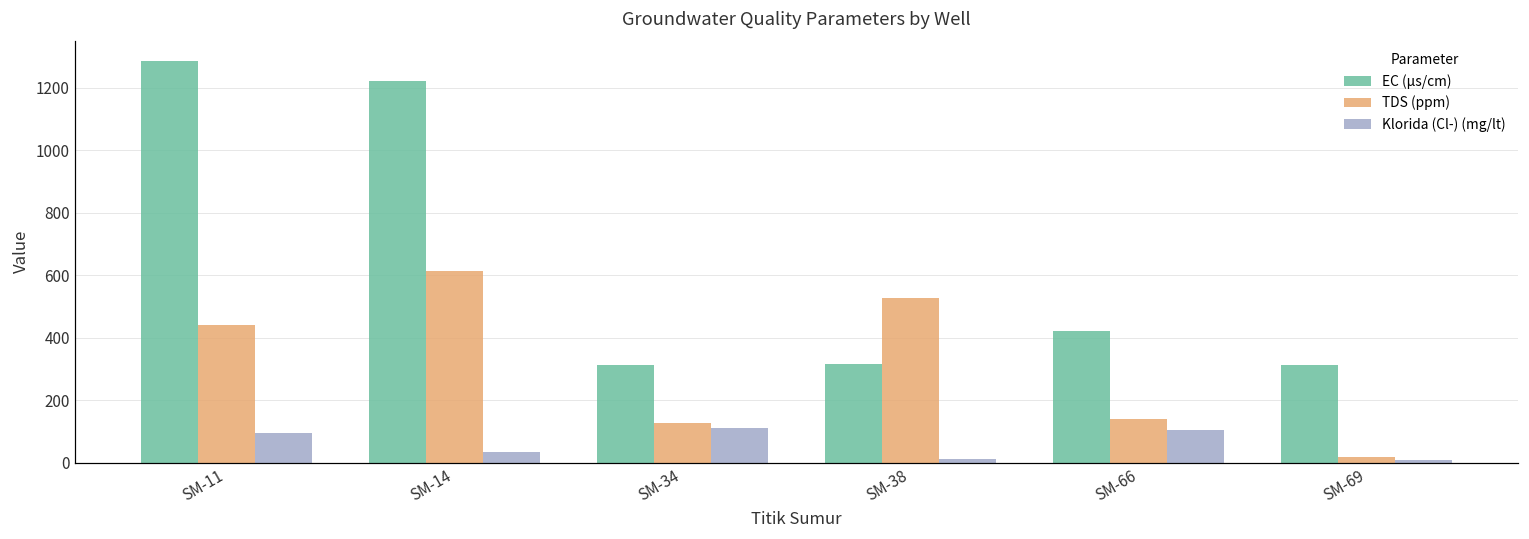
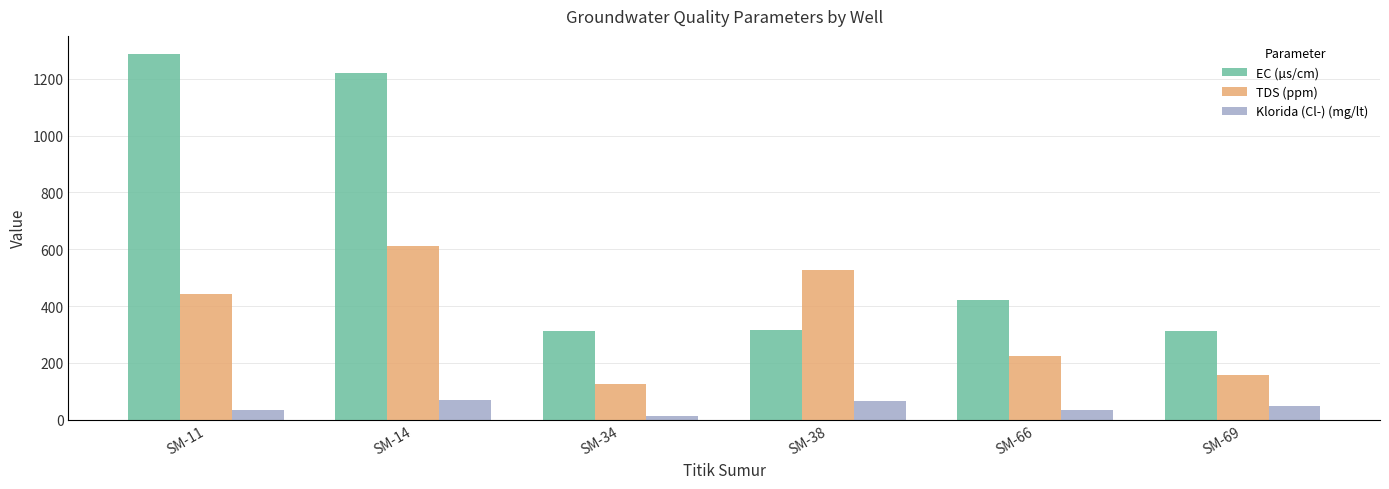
Klorida (Cl-) (mg/lt), SM-11: 100 -> 30
Klorida (Cl-) (mg/lt), SM-14: 30 -> 70
Klorida (Cl-) (mg/lt), SM-34: 110 -> 10
Klorida (Cl-) (mg/lt), SM-38: 10 -> 70
TDS (ppm), SM-66: 140 -> 230
Klorida (Cl-) (mg/lt), SM-66: 100 -> 30
TDS (ppm), SM-69: 20 -> 160
Klorida (Cl-) (mg/lt), SM-69: 10 -> 50
